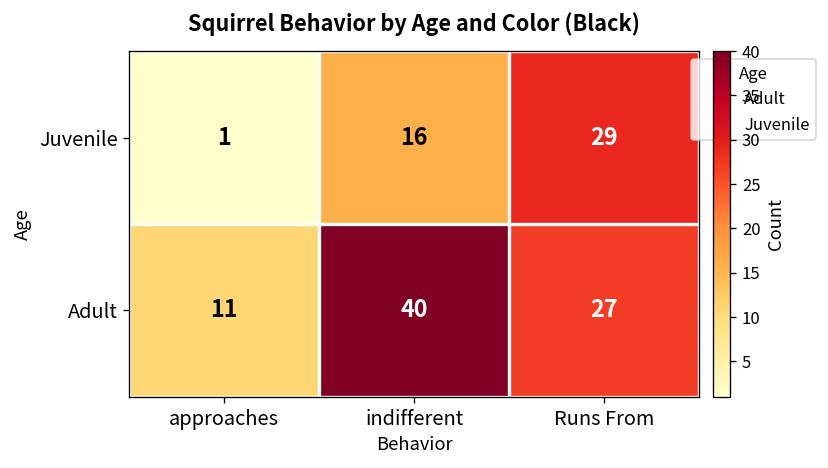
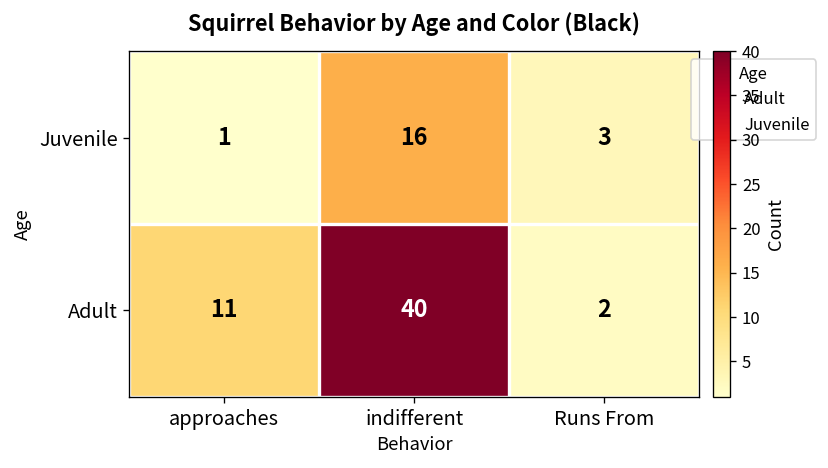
Juvenile, Runs From: 29 -> 3
Adult, Runs From: 27 -> 2
